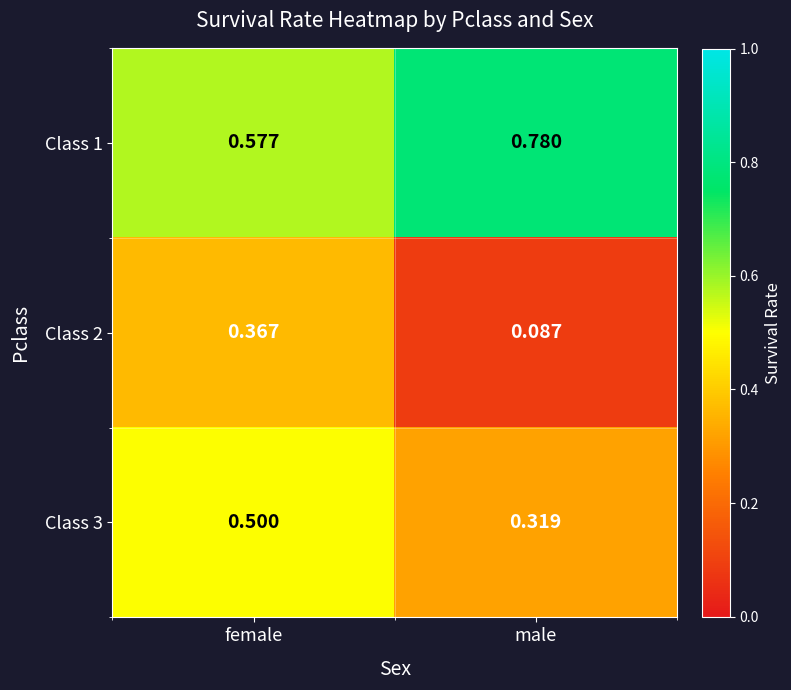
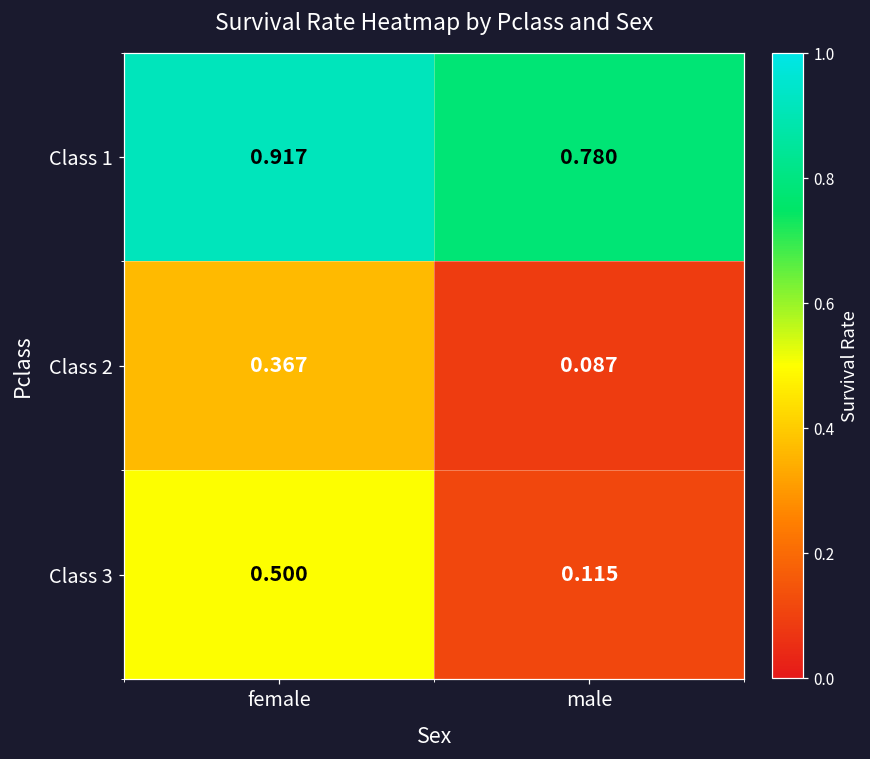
Class 1, female: 0.577 -> 0.917
Class 3, male: 0.319 -> 0.115
